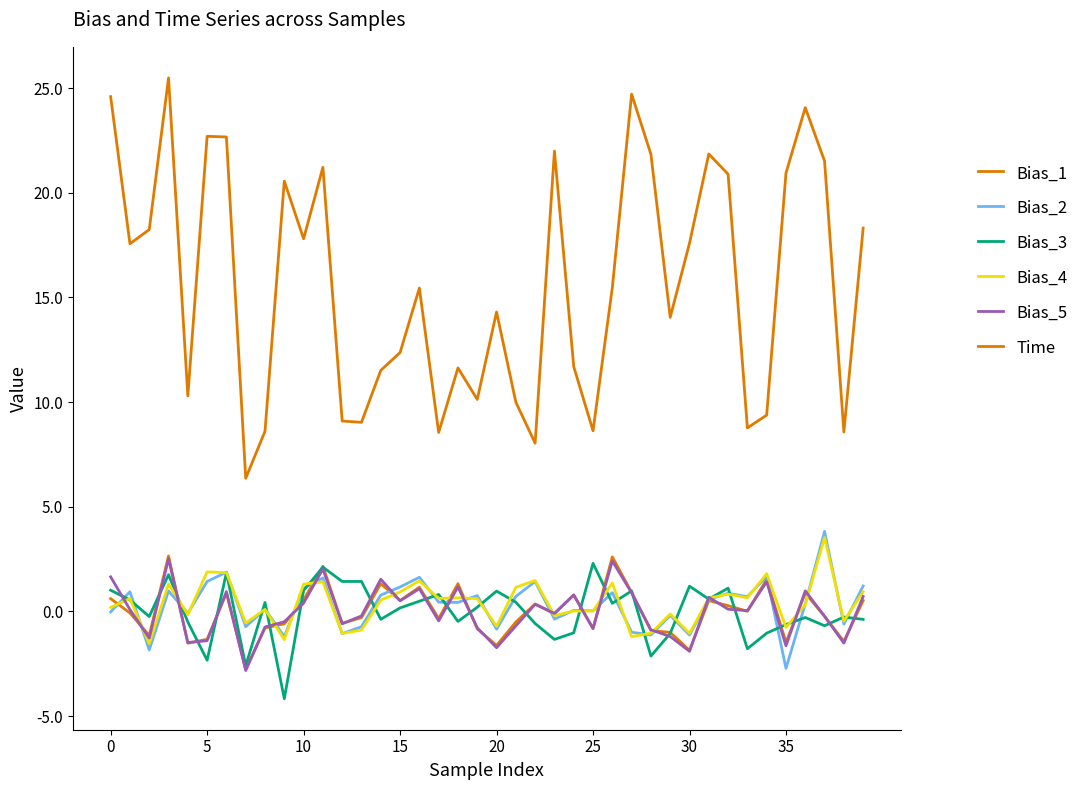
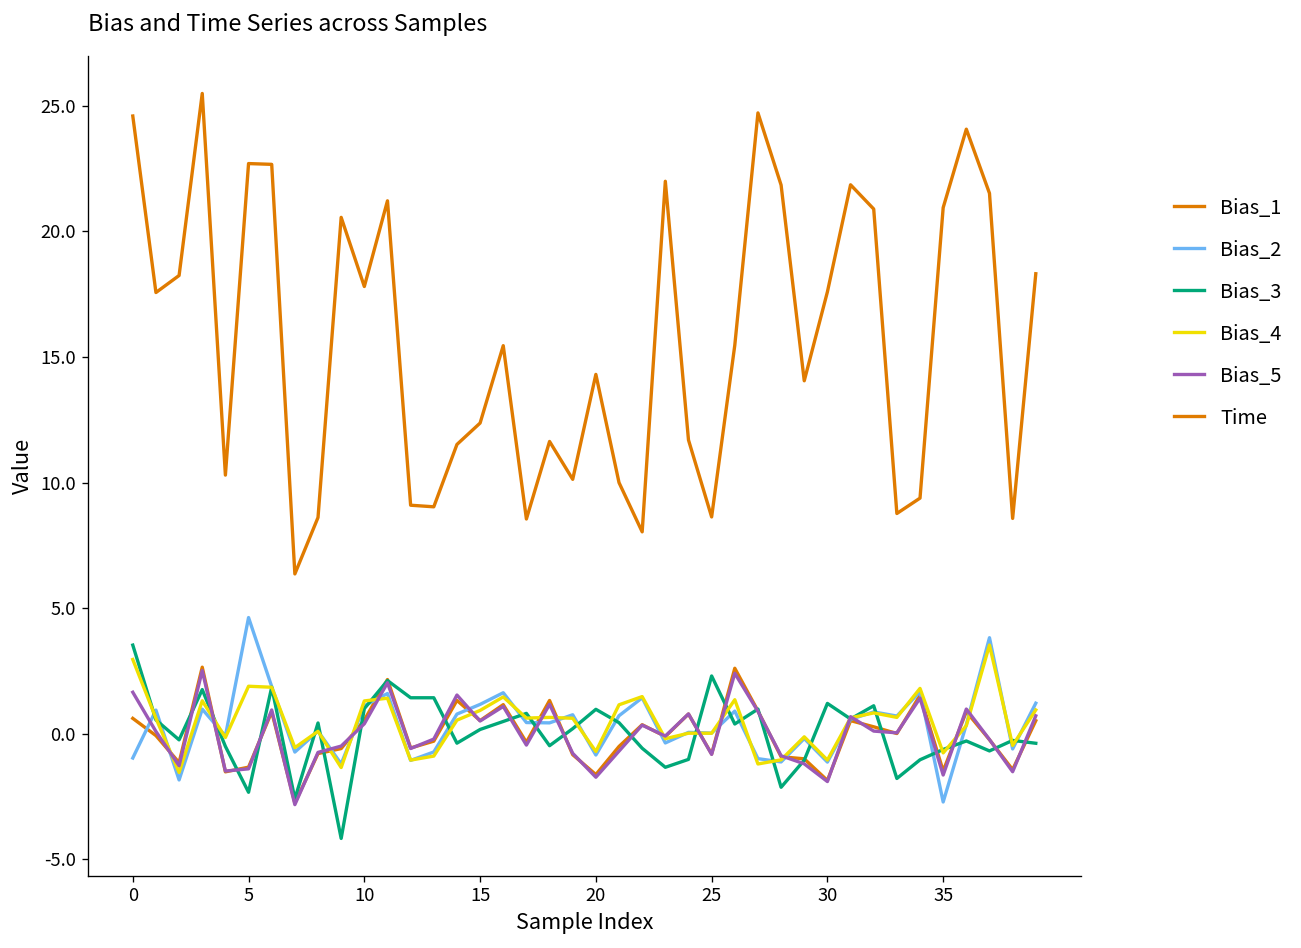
Bias_2, 0: 0.0 -> -1.0
Bias_3, 0: 1.0 -> 3.5
Bias_4, 0: 0.2 -> 3.0
Bias_2, 5: 1.4 -> 4.6
